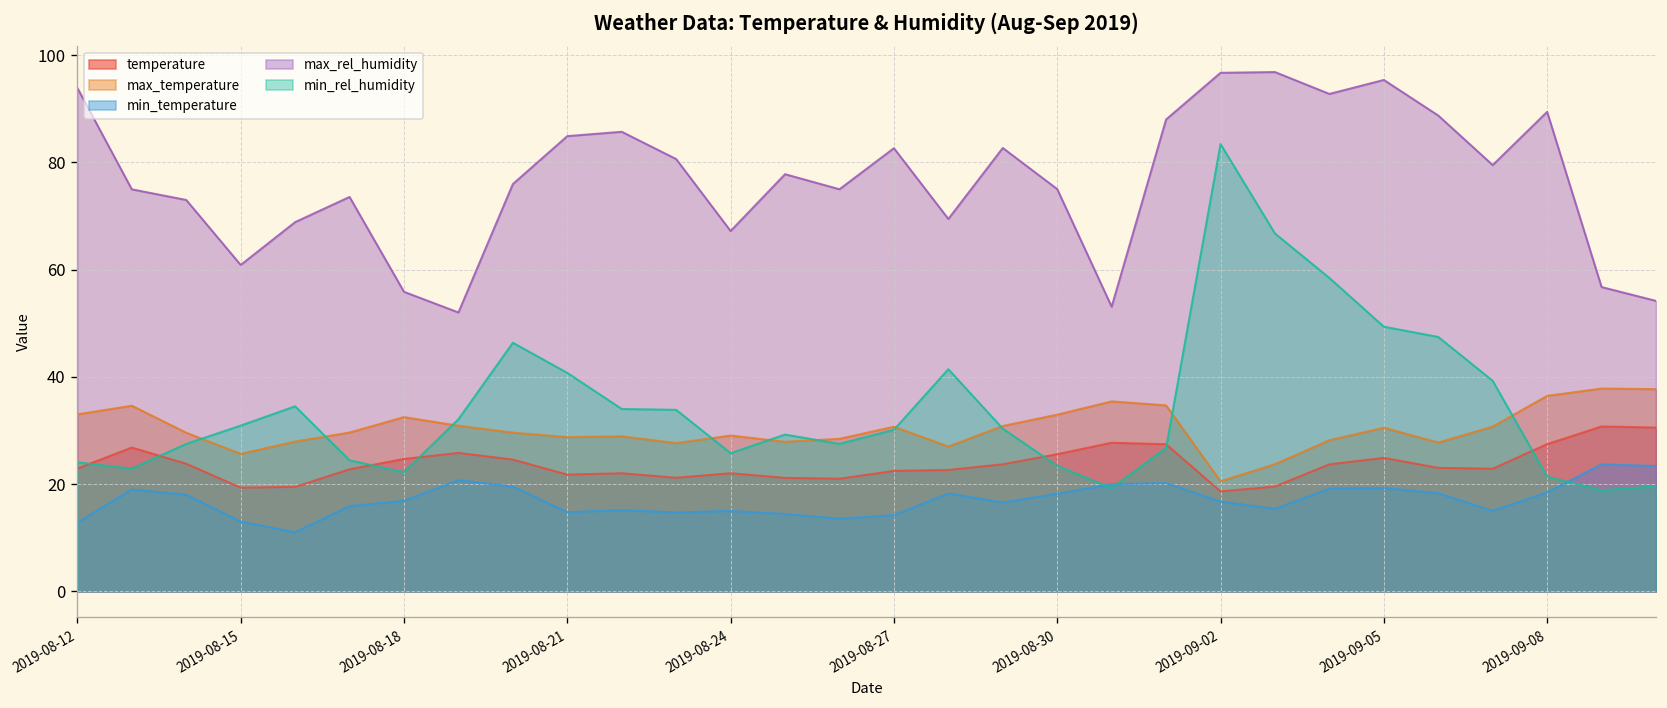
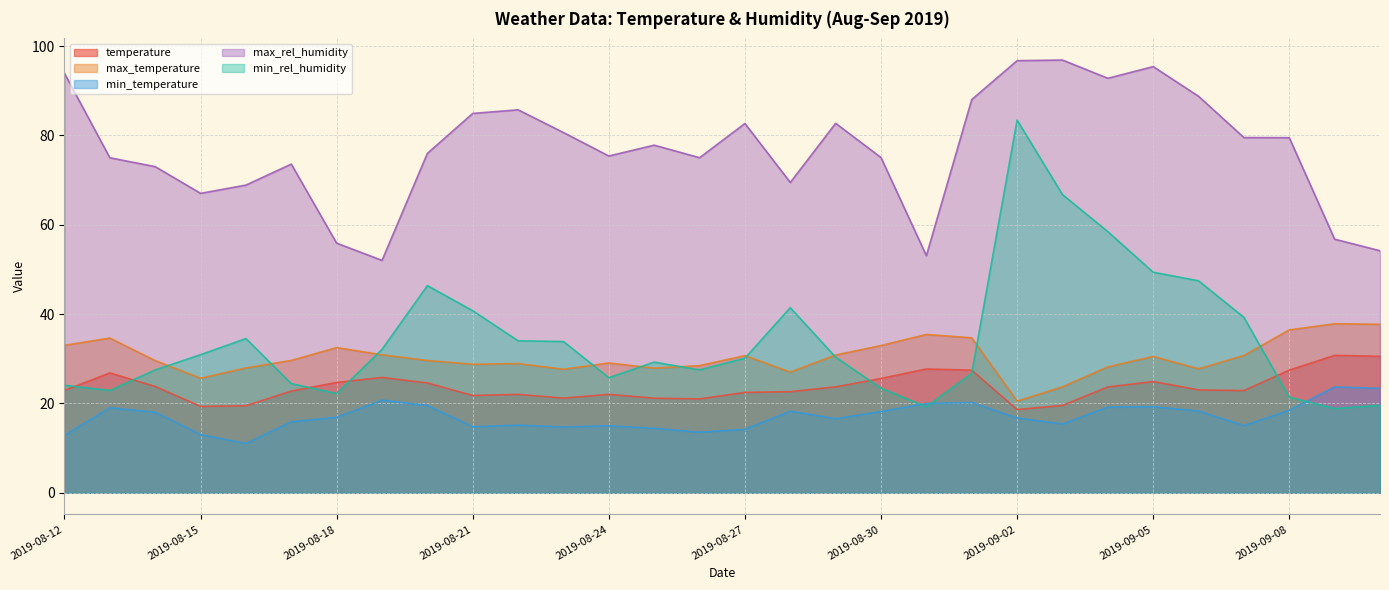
max_rel_humidity, 2019-08-15: 61 -> 67
max_rel_humidity, 2019-08-24: 67 -> 75
max_rel_humidity, 2019-09-08: 89 -> 79
